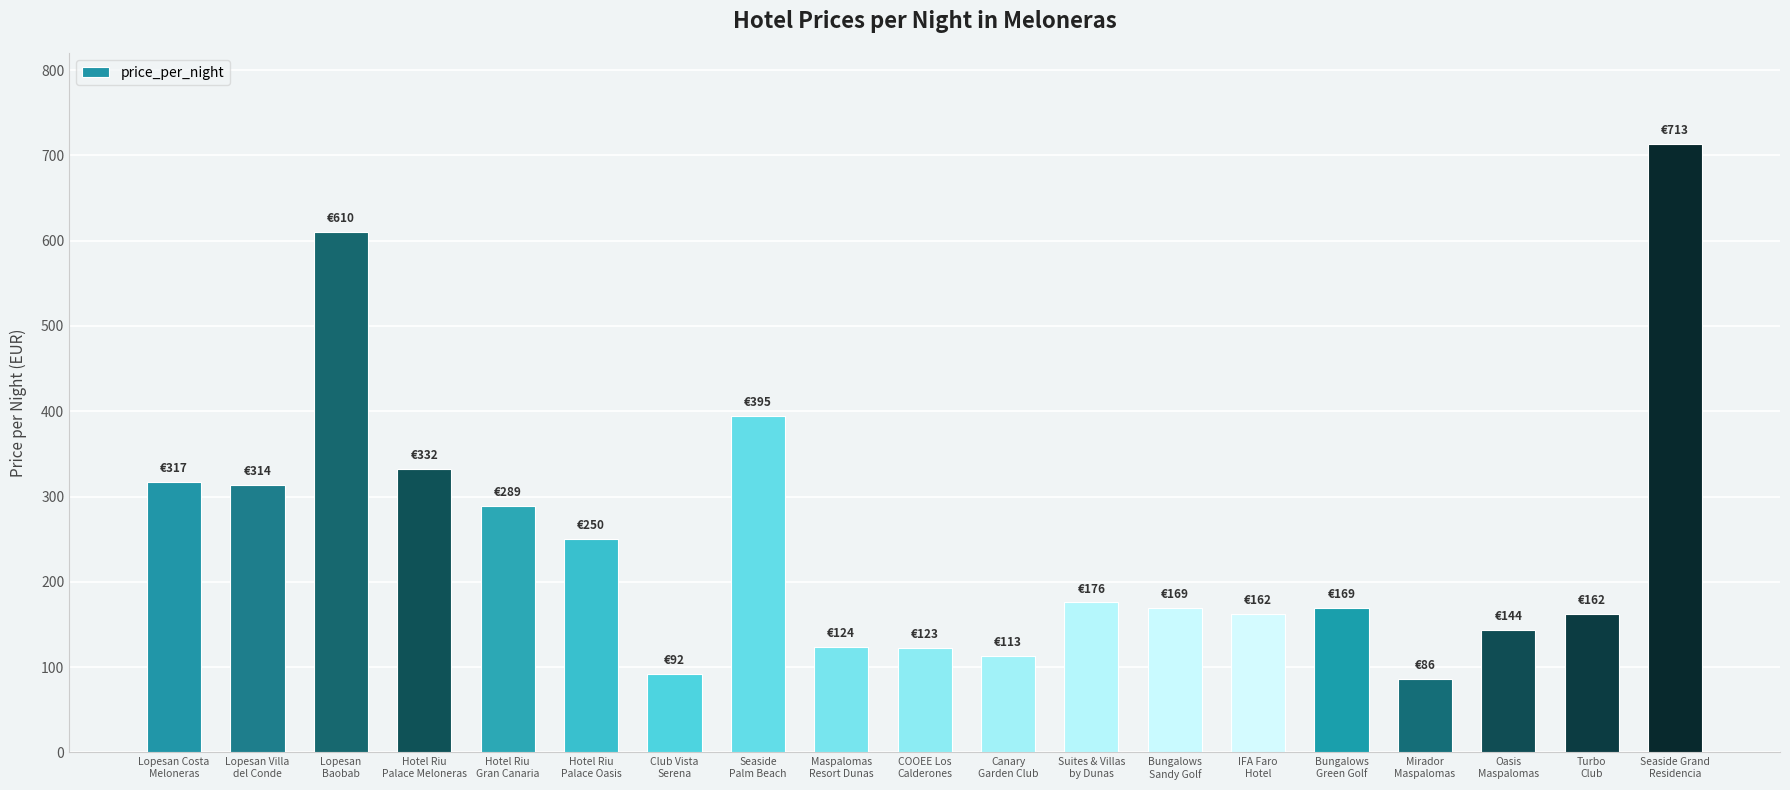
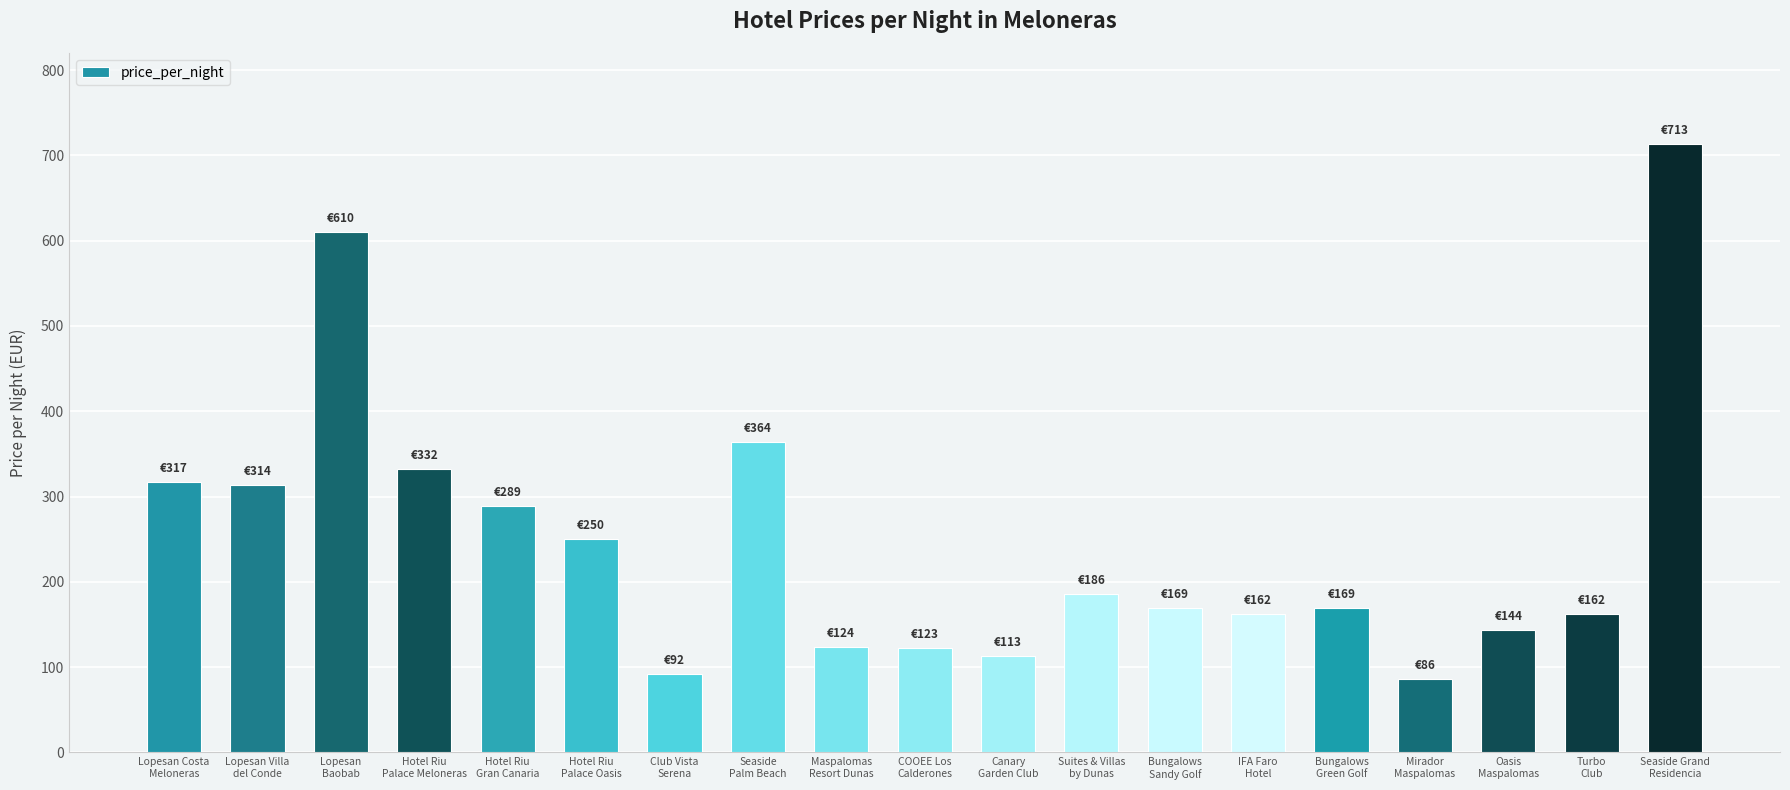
Seaside Palm Beach: €395 -> €364
Suites & Villas by Dunas: €176 -> €186
